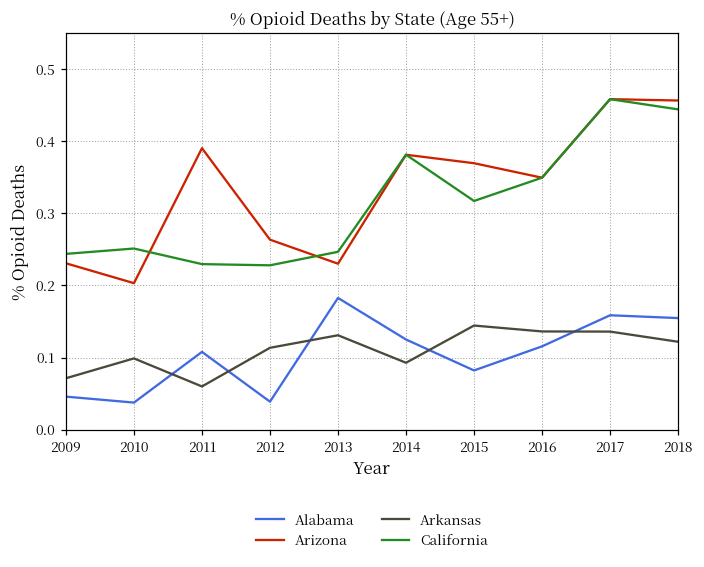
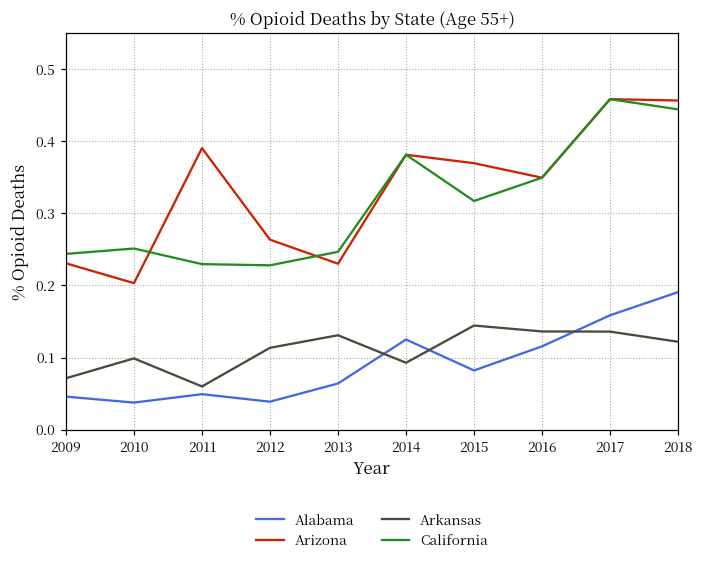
Alabama, 2011: 0.11 -> 0.05
Alabama, 2013: 0.18 -> 0.06
Alabama, 2018: 0.15 -> 0.19
